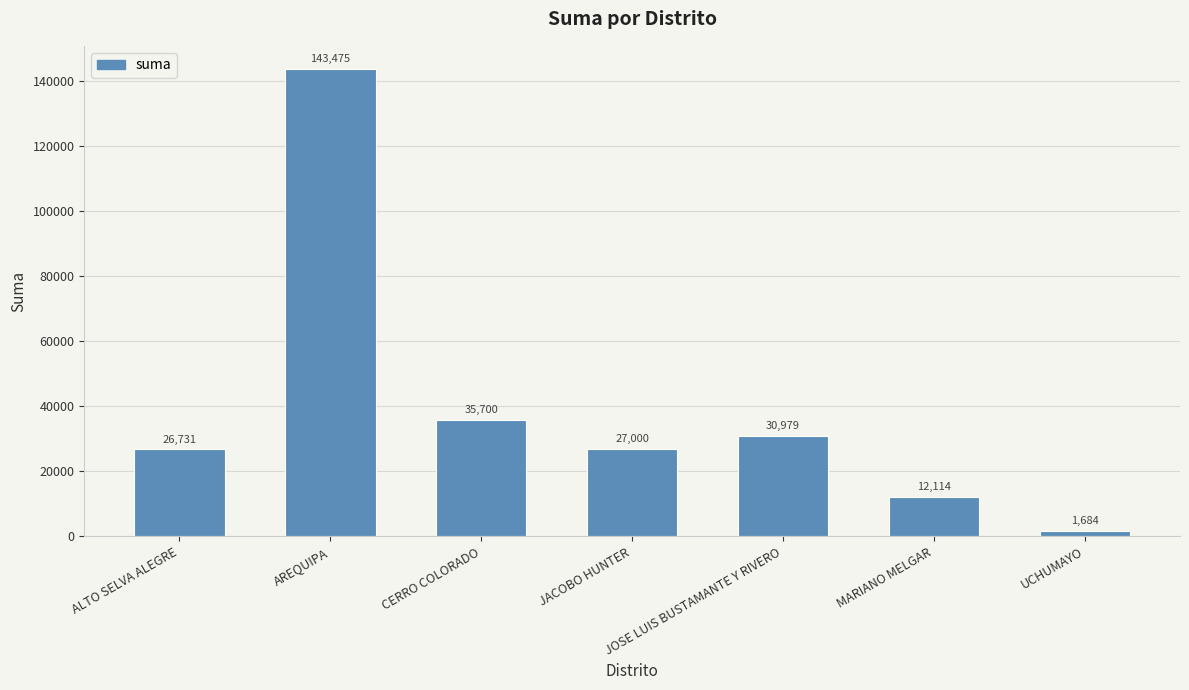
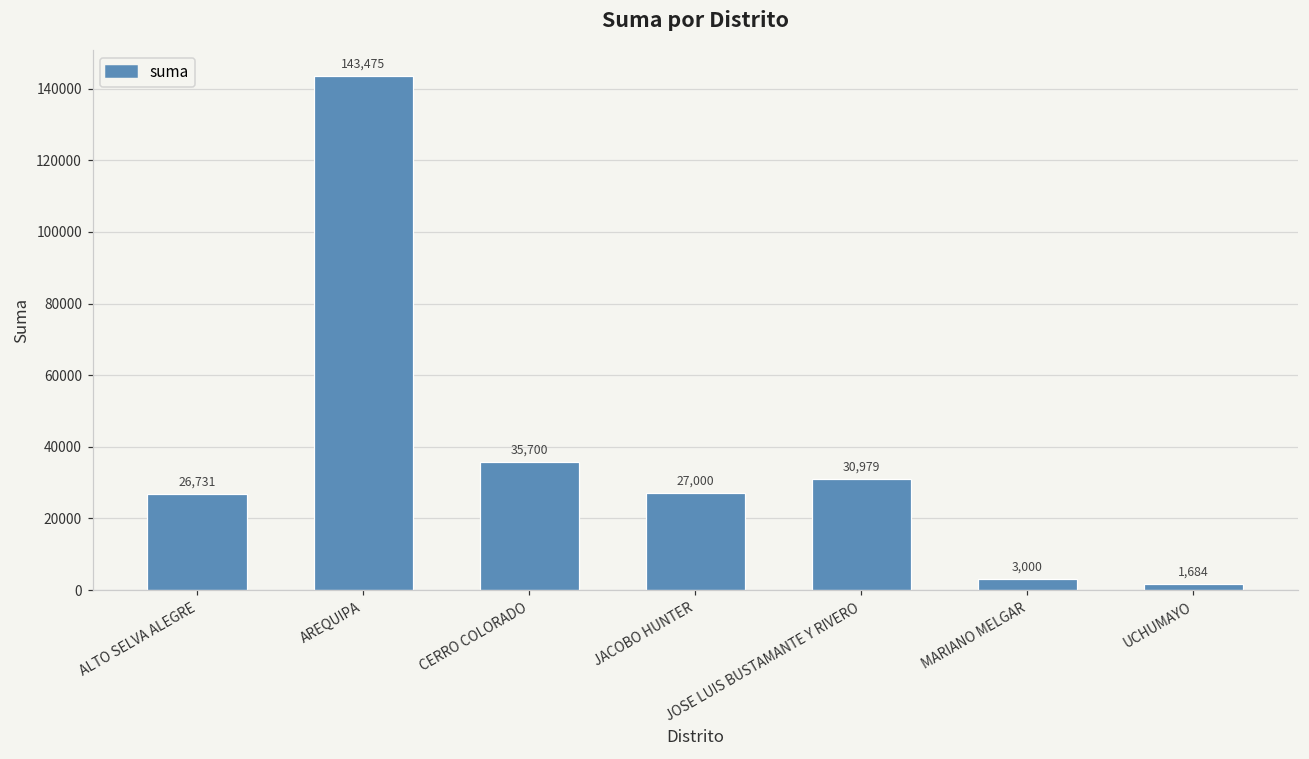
MARIANO MELGAR: 12,114 -> 3,000
